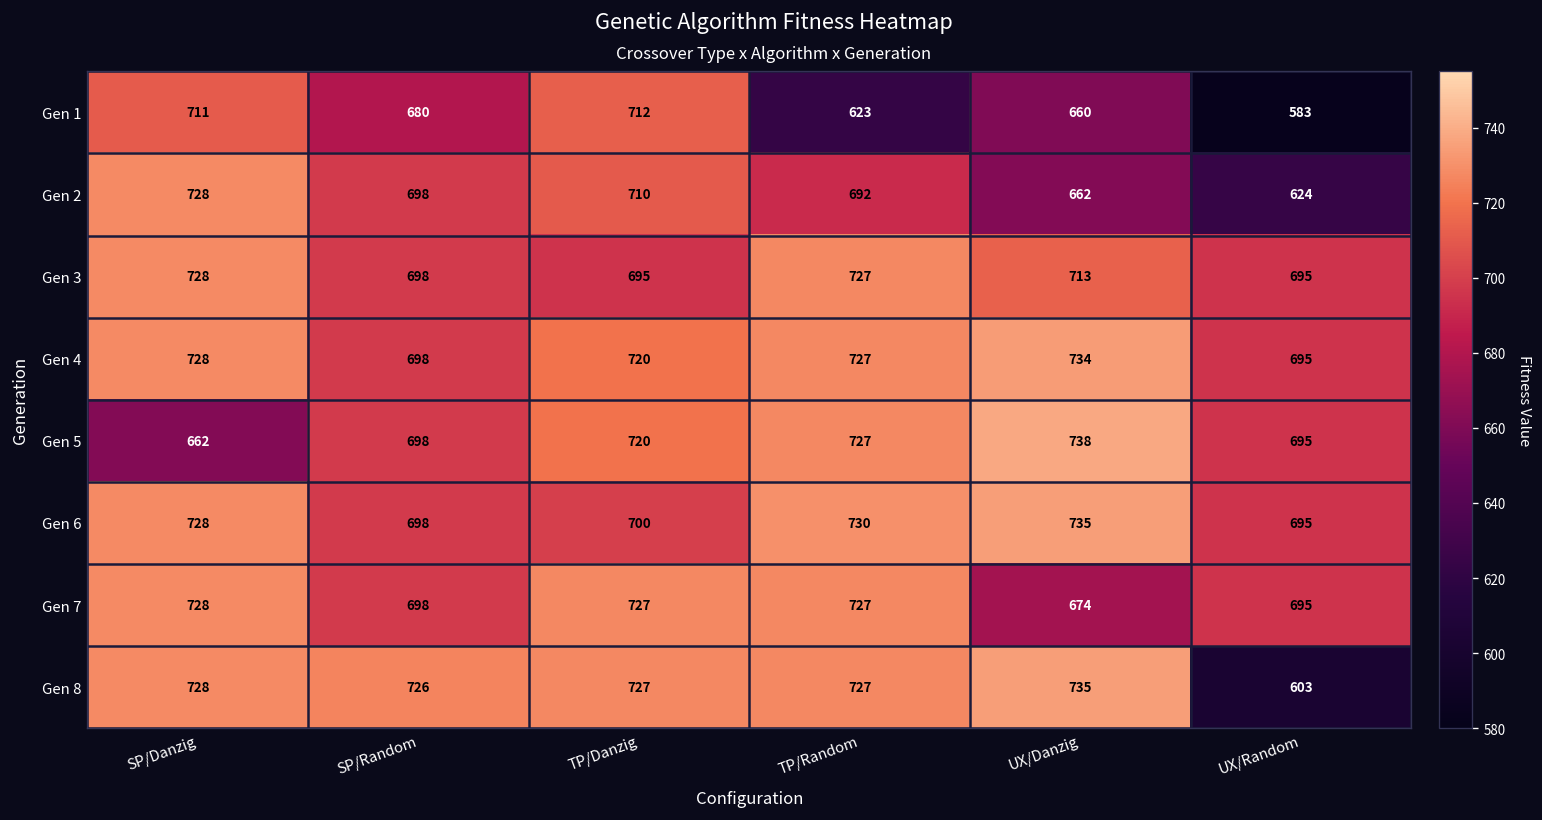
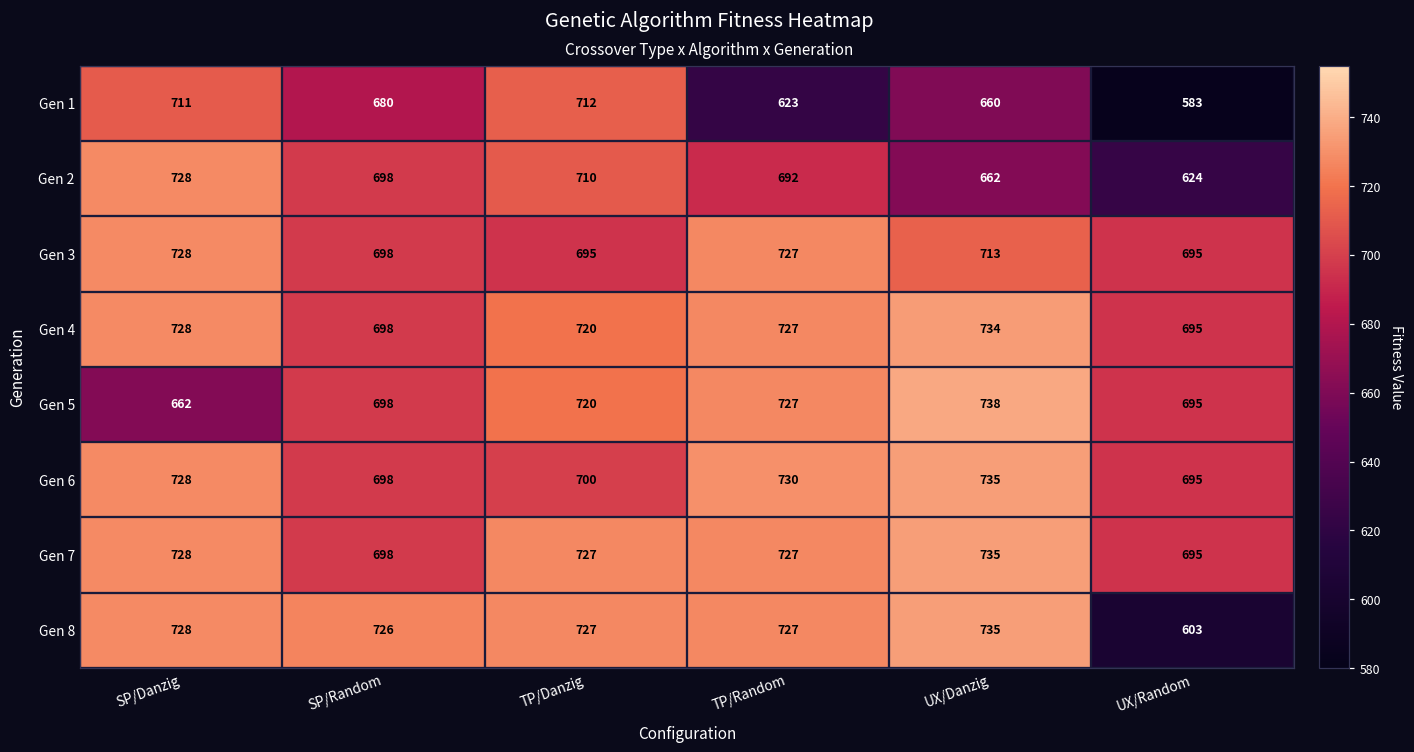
Gen 7, UX/Danzig: 674 -> 735
